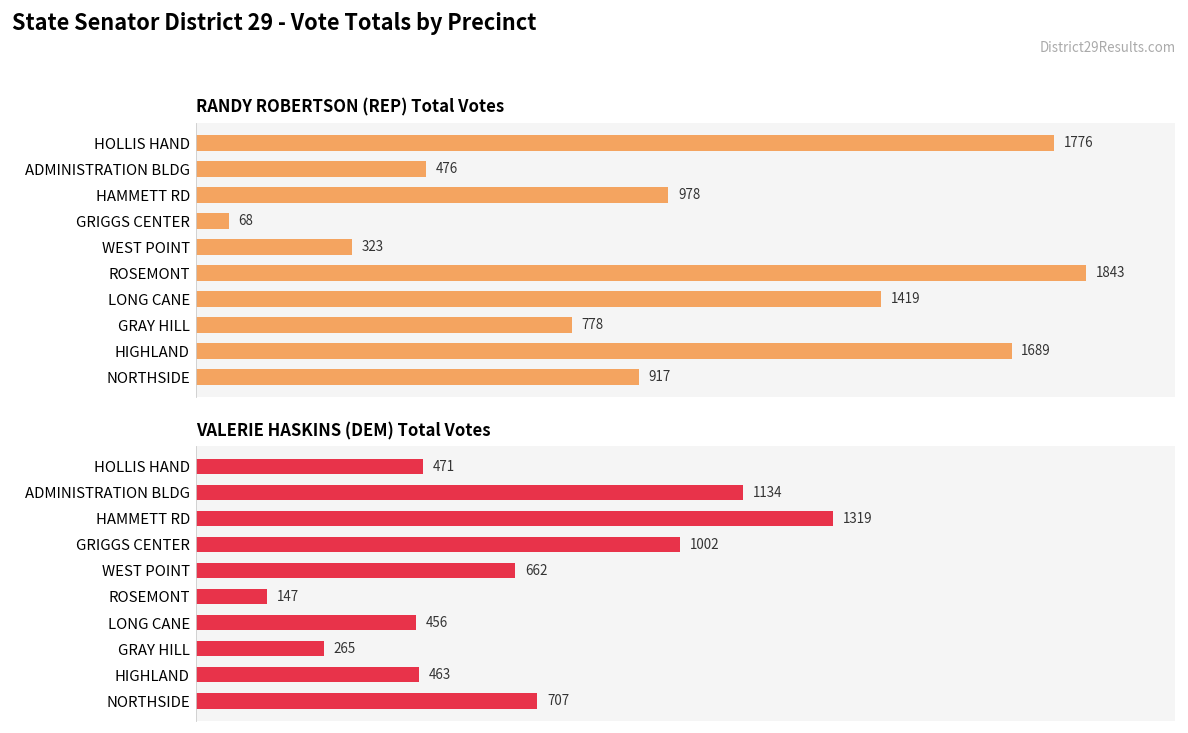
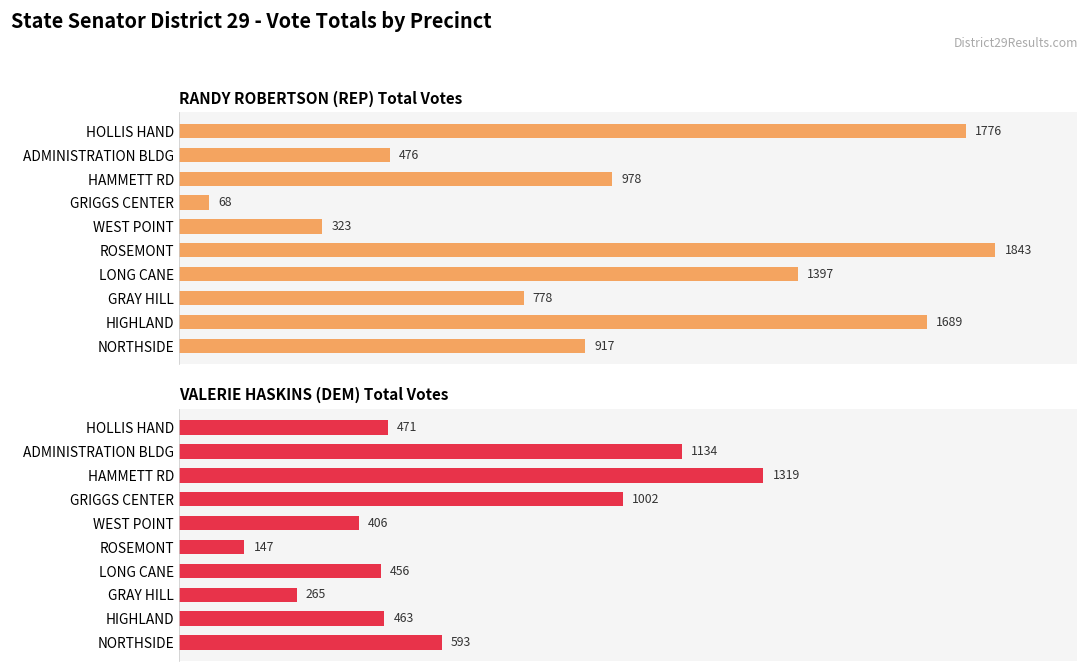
RANDY ROBERTSON (REP) Total Votes, LONG CANE: 1419 -> 1397
VALERIE HASKINS (DEM) Total Votes, WEST POINT: 662 -> 406
VALERIE HASKINS (DEM) Total Votes, NORTHSIDE: 707 -> 593
